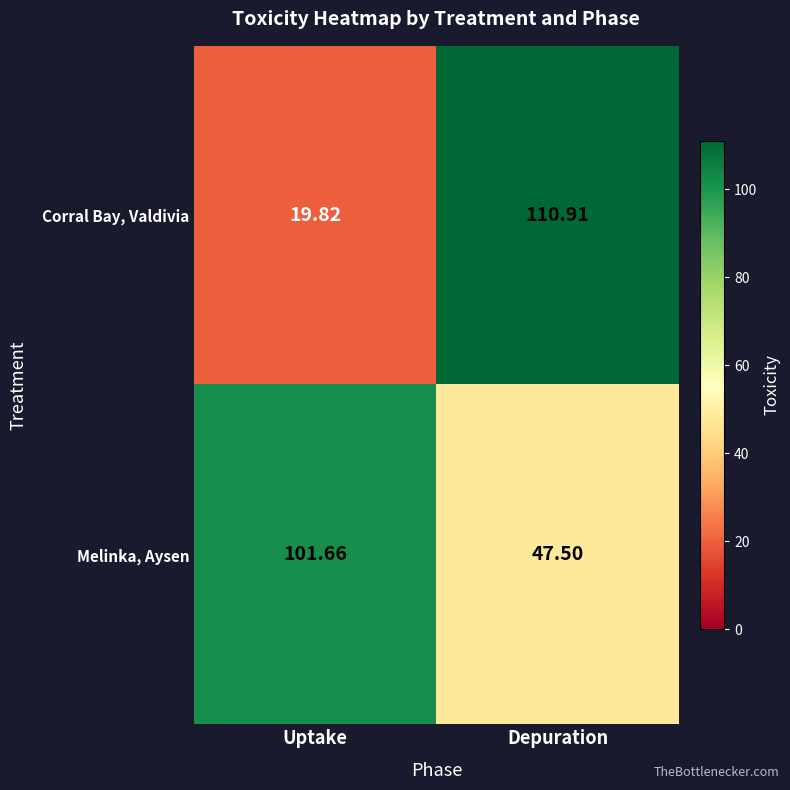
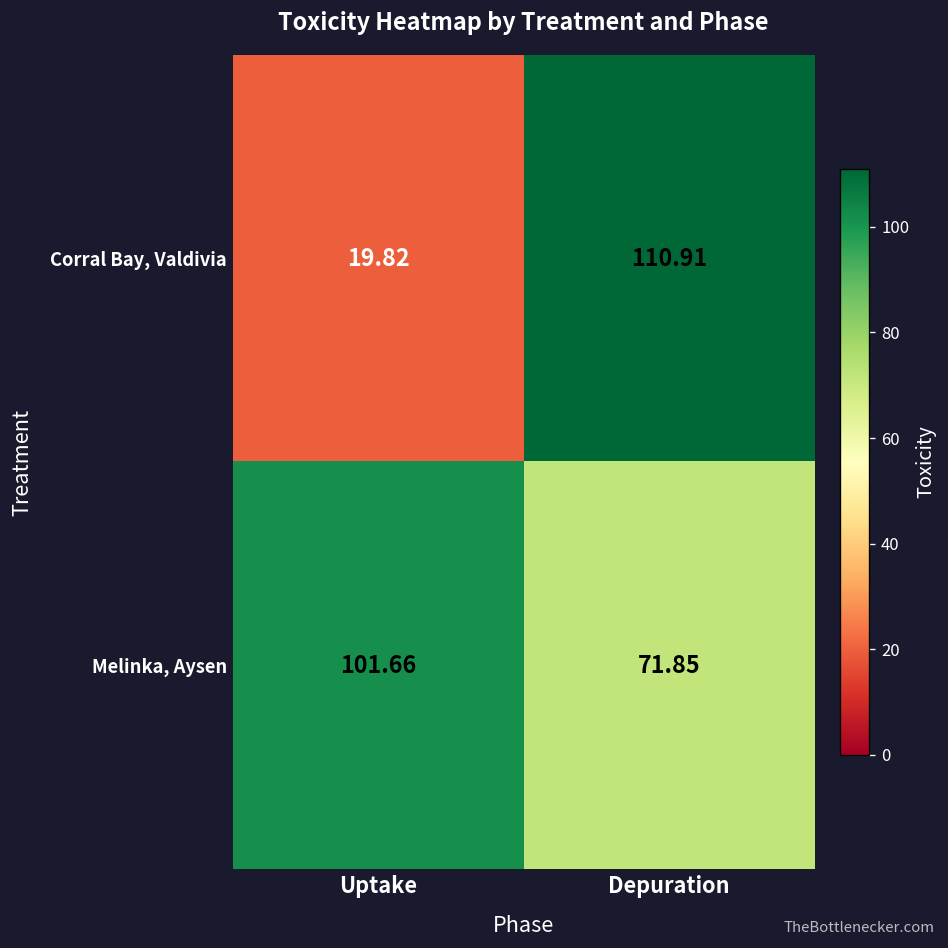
Melinka, Aysen, Depuration: 47.50 -> 71.85
